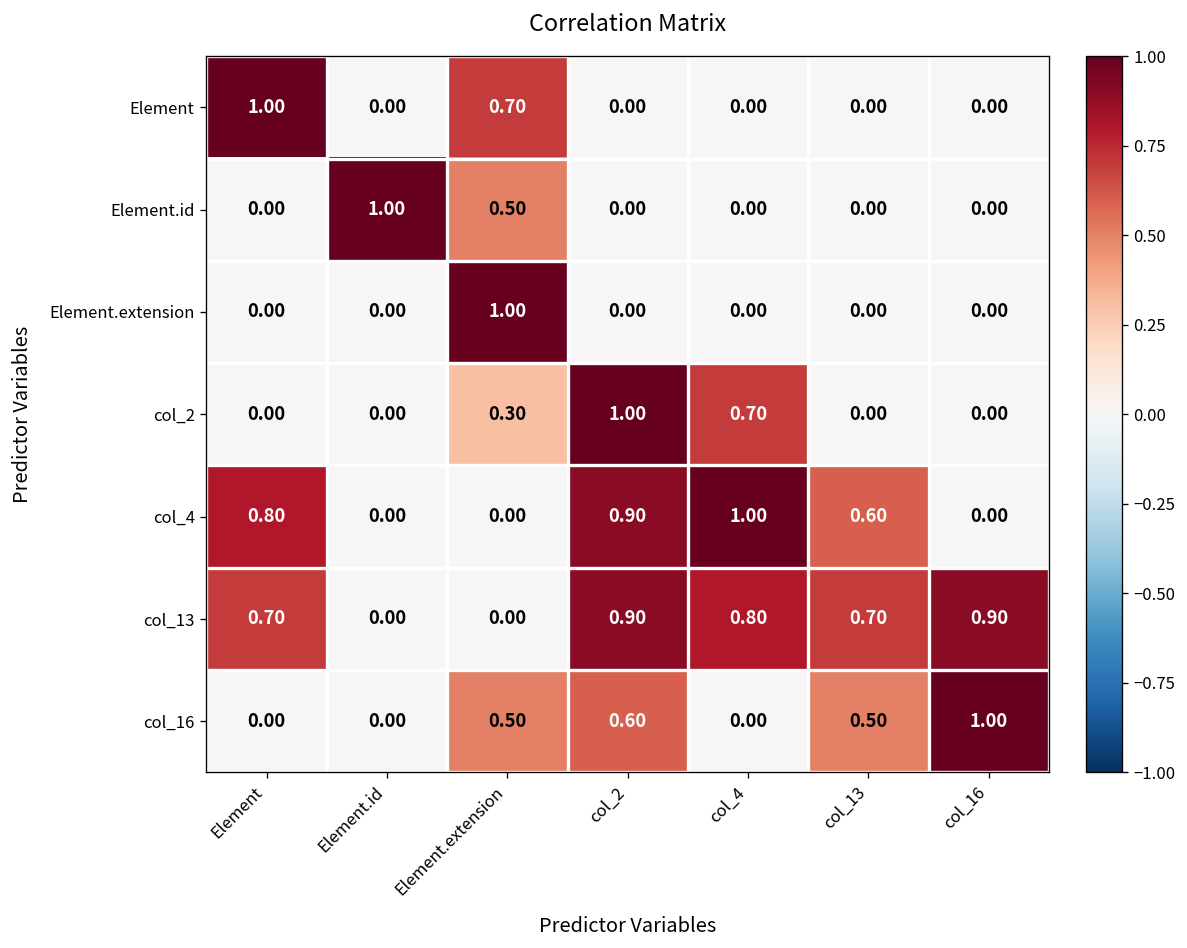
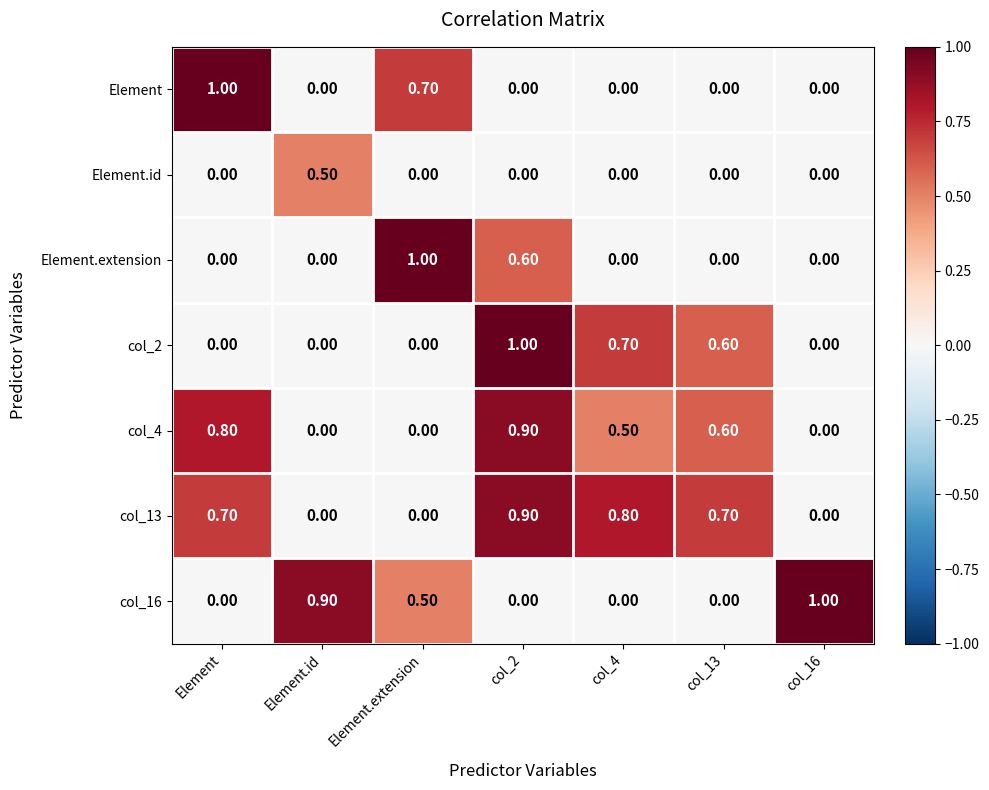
Element.id, Element.id: 1.00 -> 0.50
Element.id, Element.extension: 0.50 -> 0.00
Element.extension, col_2: 0.00 -> 0.60
col_2, Element.extension: 0.30 -> 0.00
col_2, col_13: 0.00 -> 0.60
col_4, col_4: 1.00 -> 0.50
col_13, col_16: 0.90 -> 0.00
col_16, Element.id: 0.00 -> 0.90
col_16, col_2: 0.60 -> 0.00
col_16, col_13: 0.50 -> 0.00
